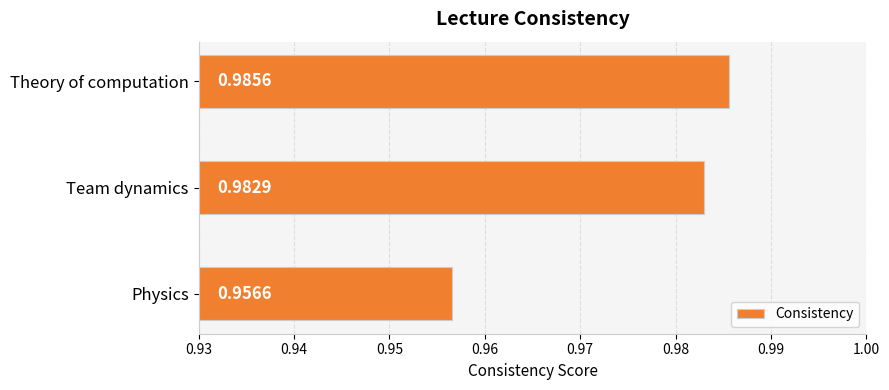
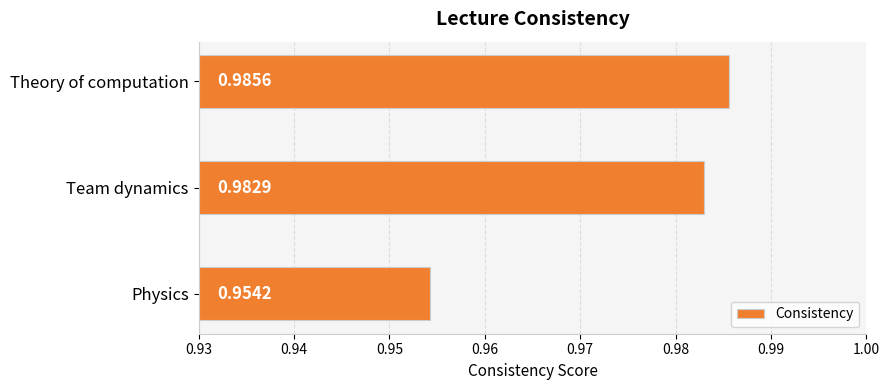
Physics: 0.9566 -> 0.9542
